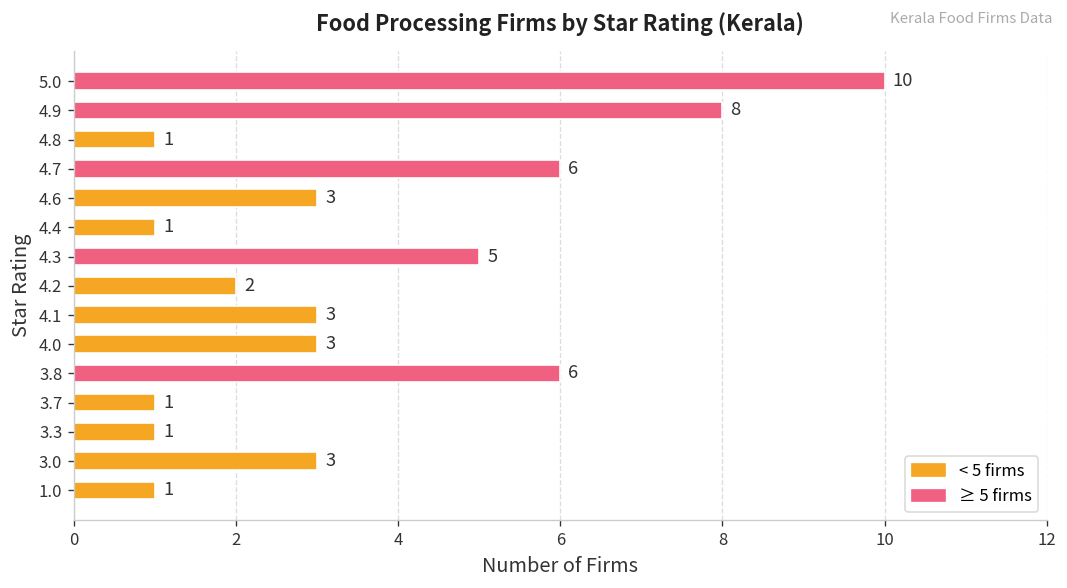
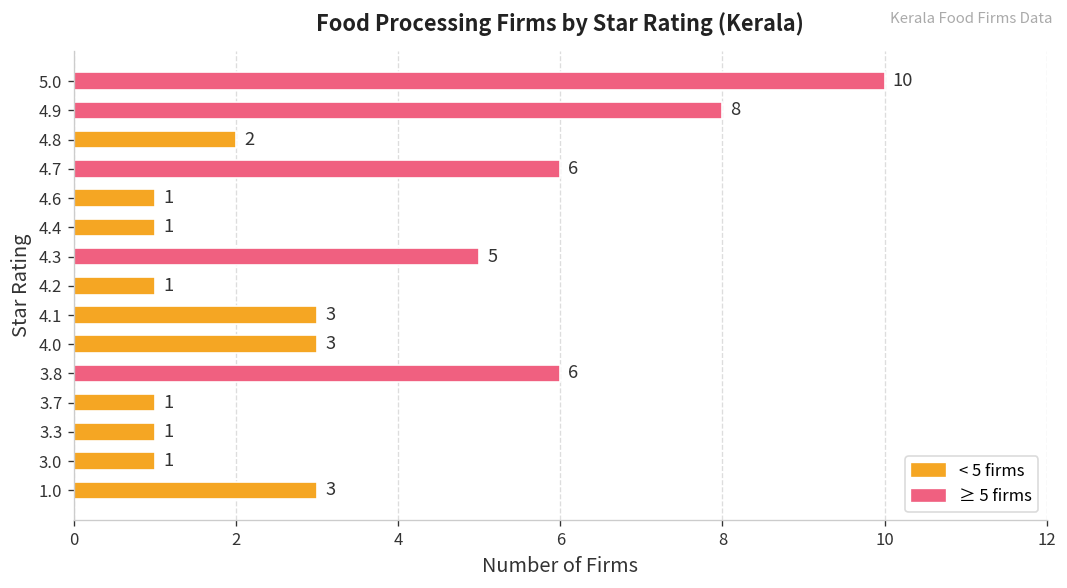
4.8: 1 -> 2
4.6: 3 -> 1
4.2: 2 -> 1
3.0: 3 -> 1
1.0: 1 -> 3
